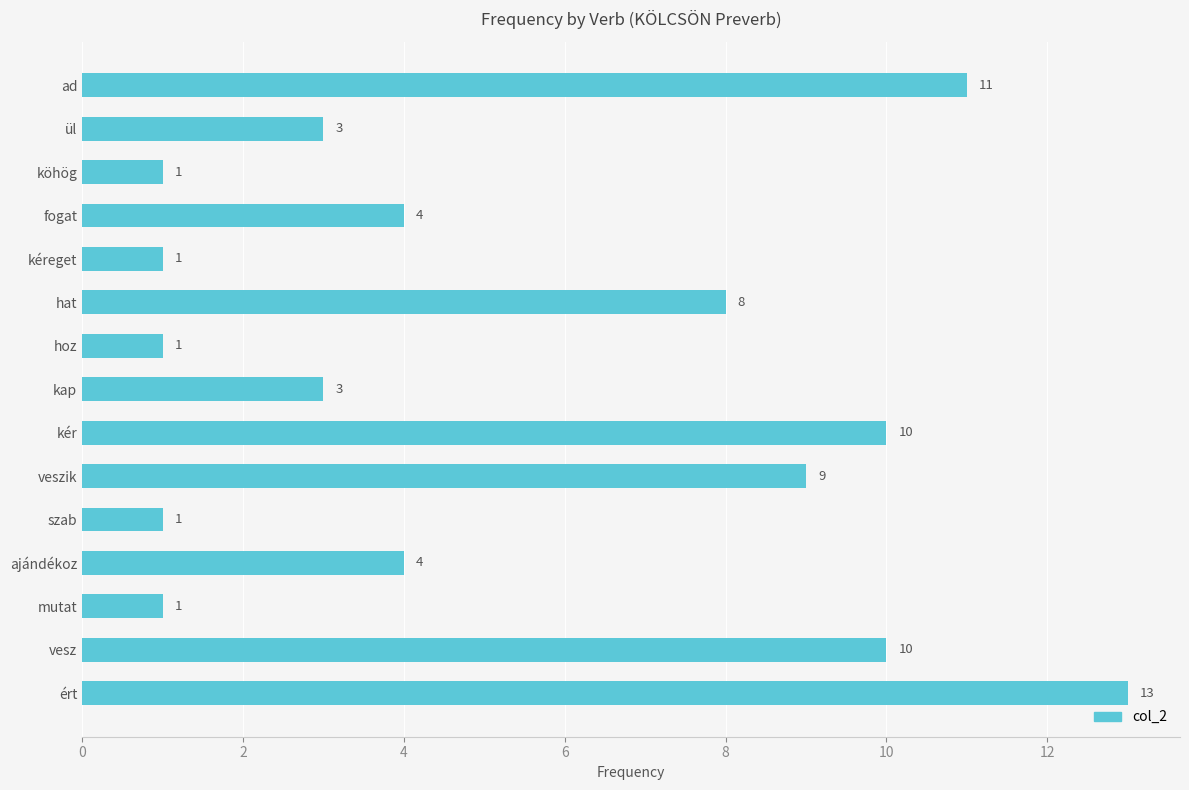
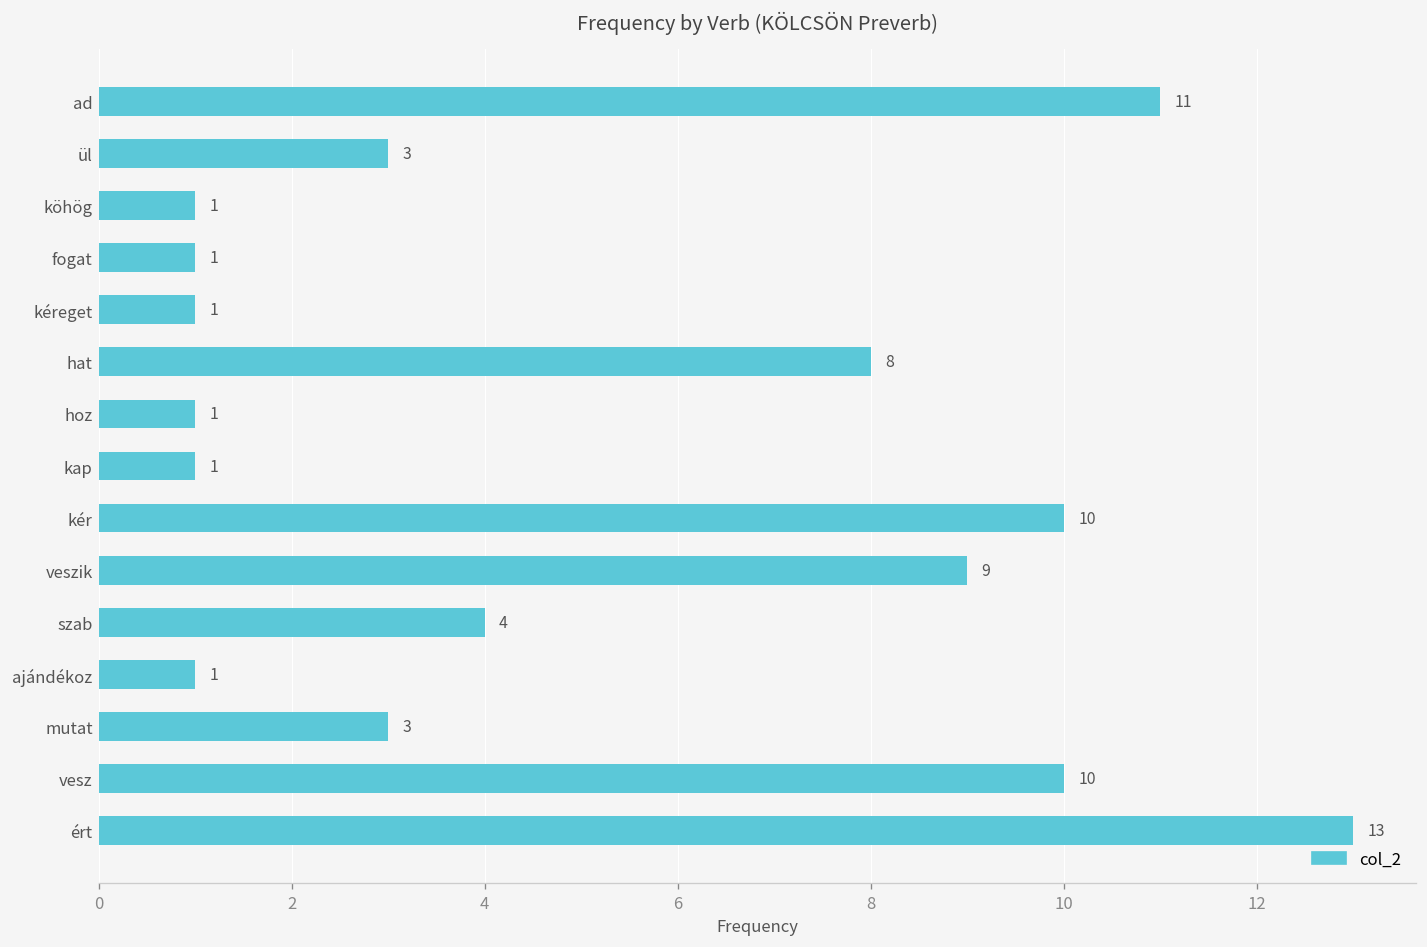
fogat: 4 -> 1
kap: 3 -> 1
szab: 1 -> 4
ajándékoz: 4 -> 1
mutat: 1 -> 3
